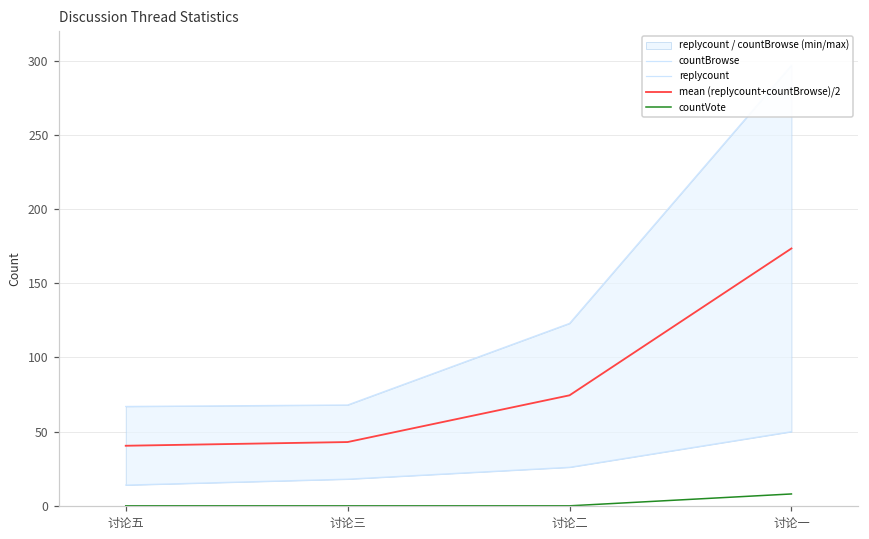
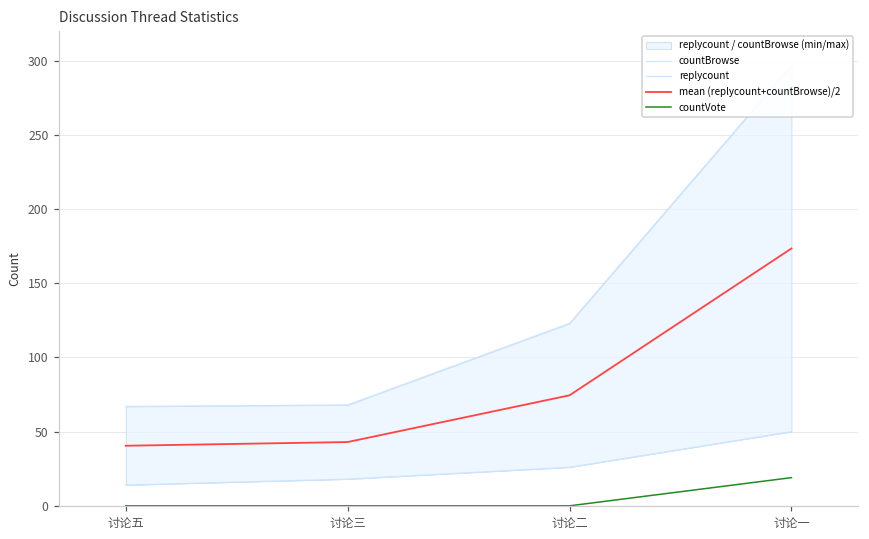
countVote, 讨论一: 8 -> 19
